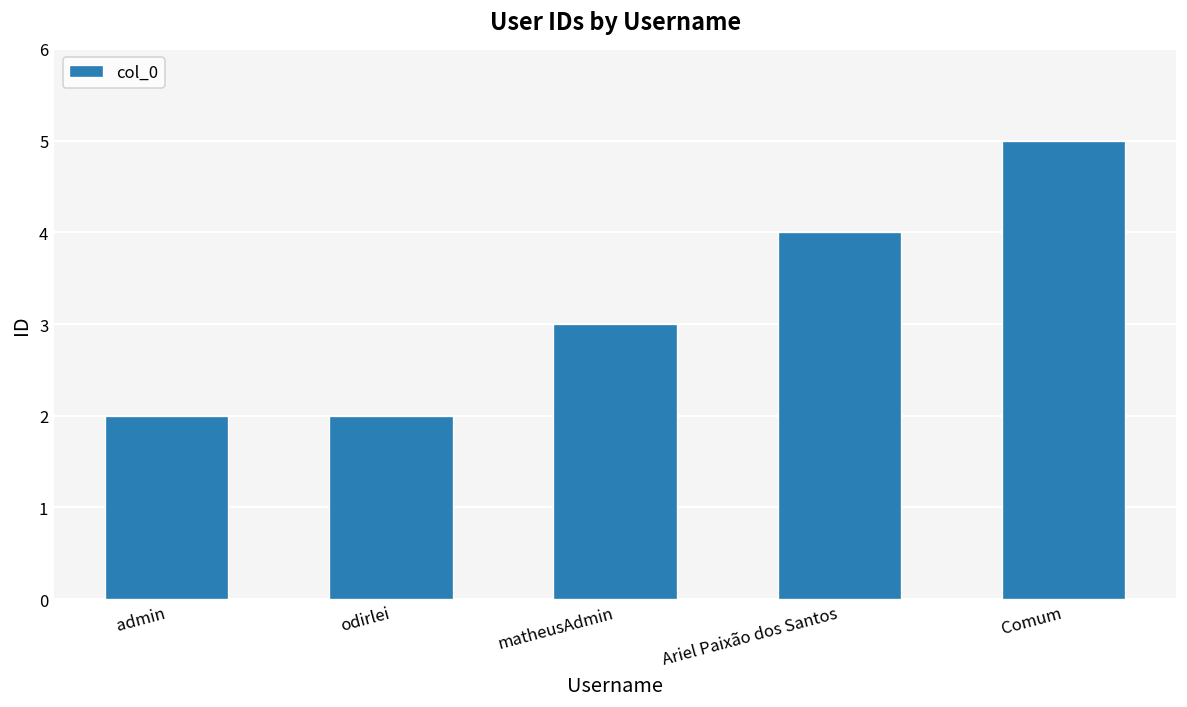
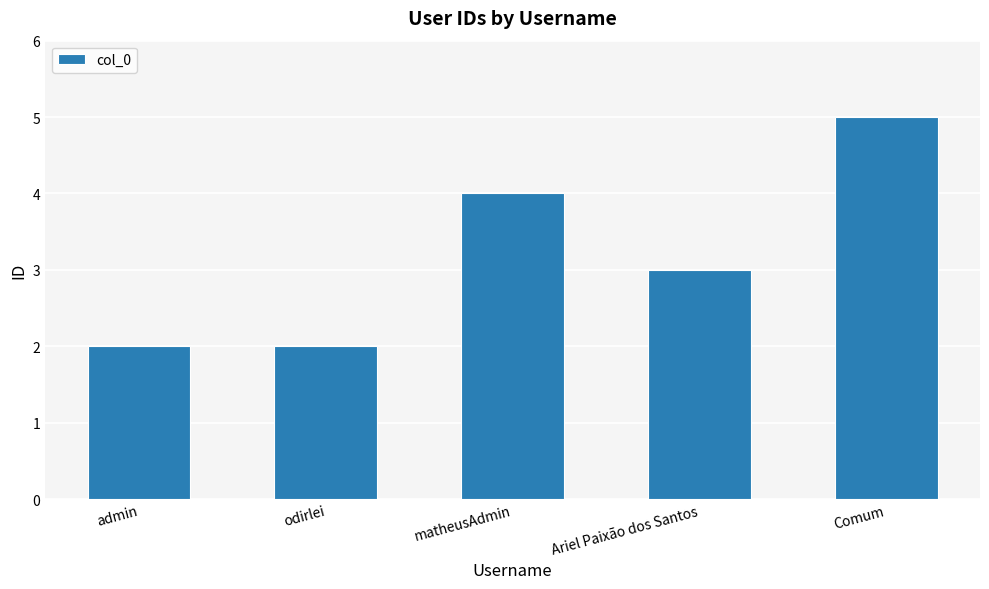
matheusAdmin: 3 -> 4
Ariel Paixão dos Santos: 4 -> 3
